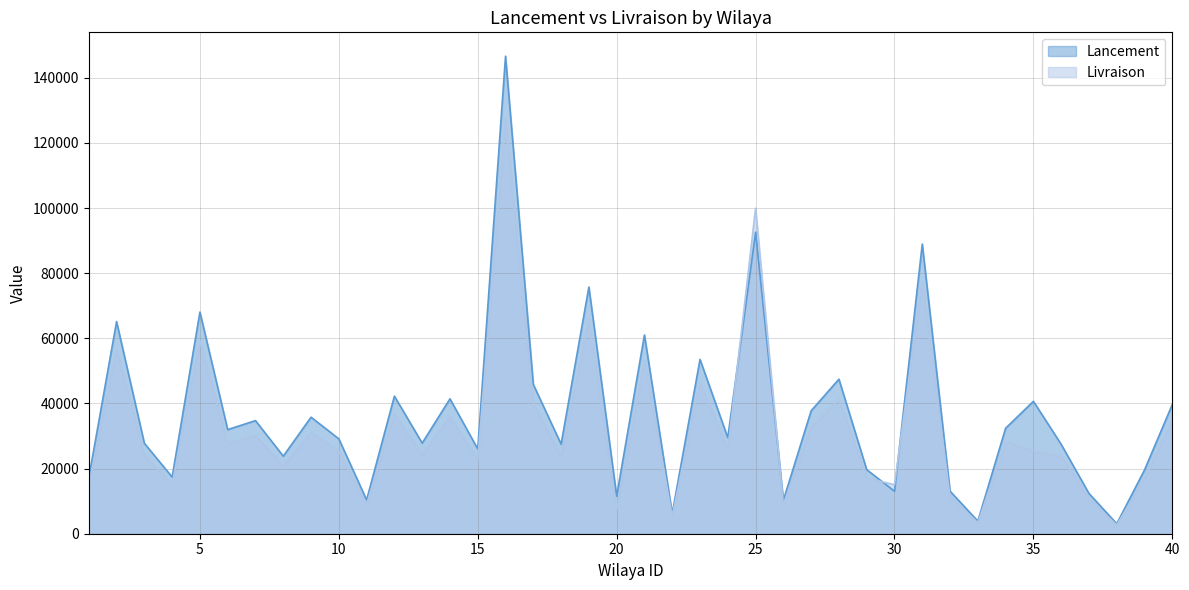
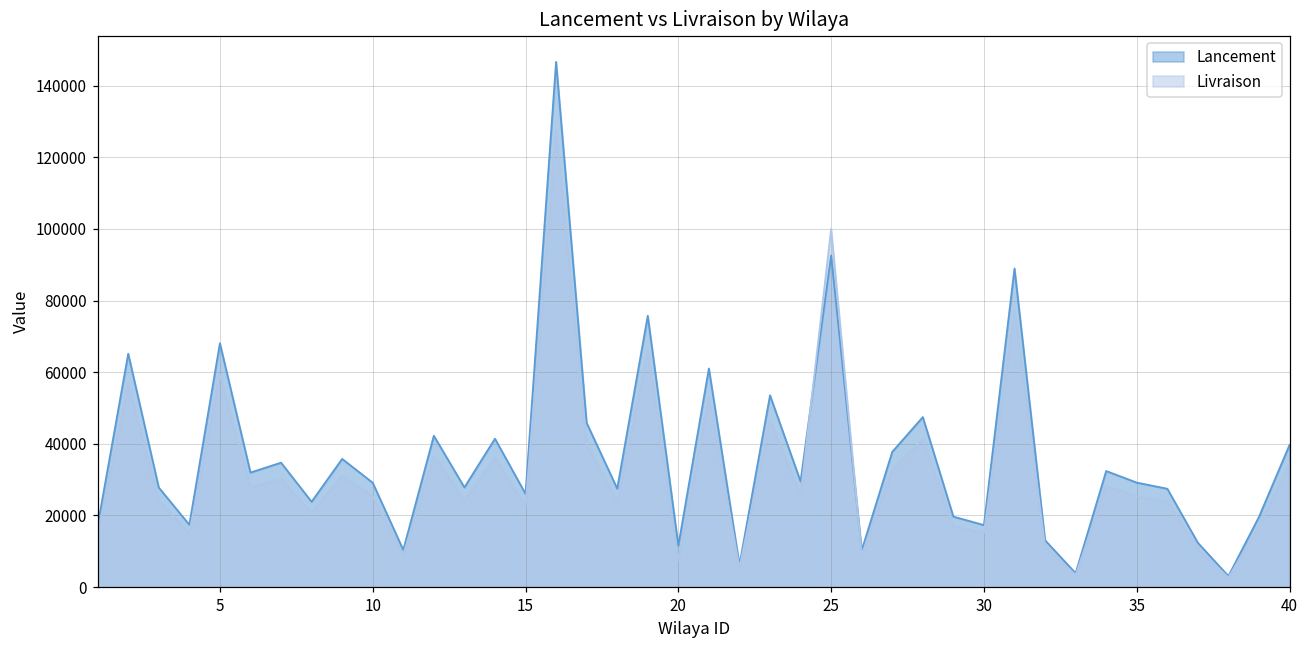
Lancement, 30: 13000 -> 17000
Lancement, 35: 41000 -> 29000
